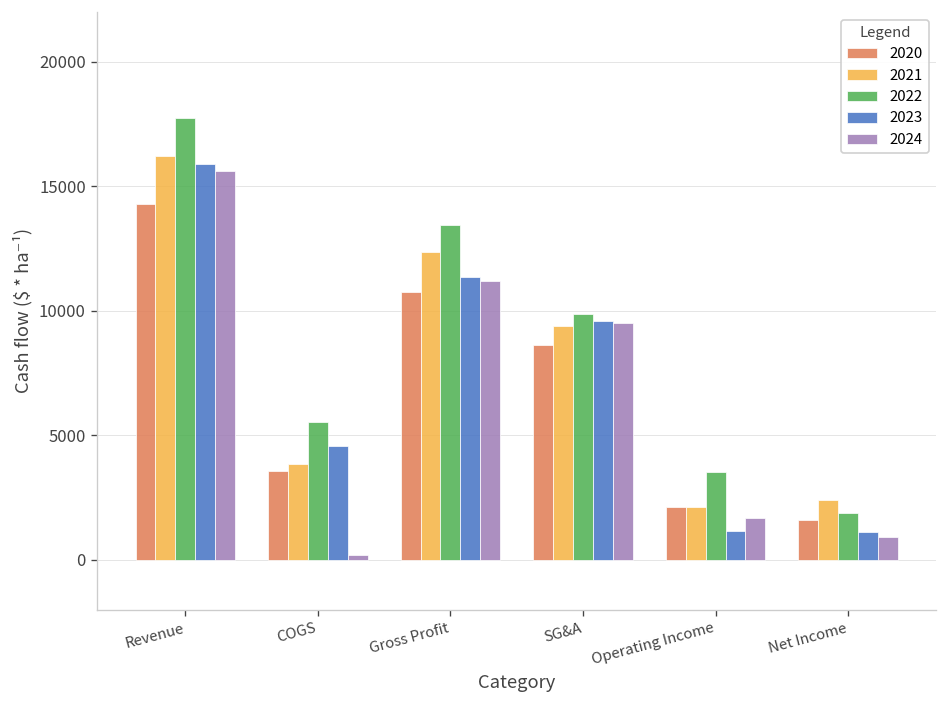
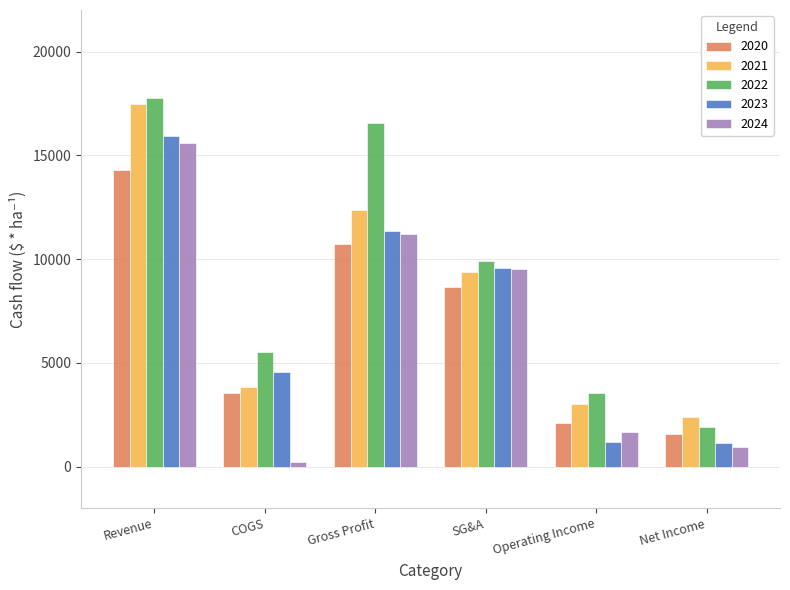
2021, Revenue: 16200 -> 17500
2022, Gross Profit: 13400 -> 16500
2021, Operating Income: 2100 -> 3000
